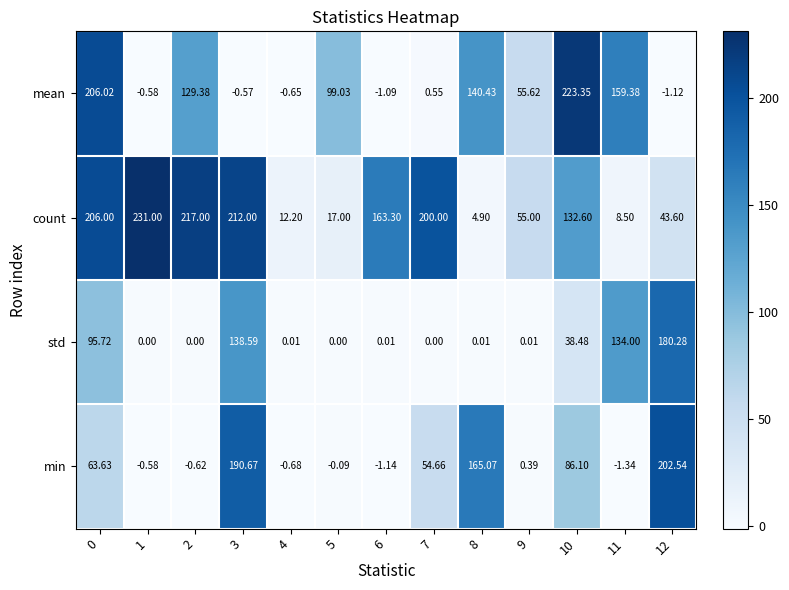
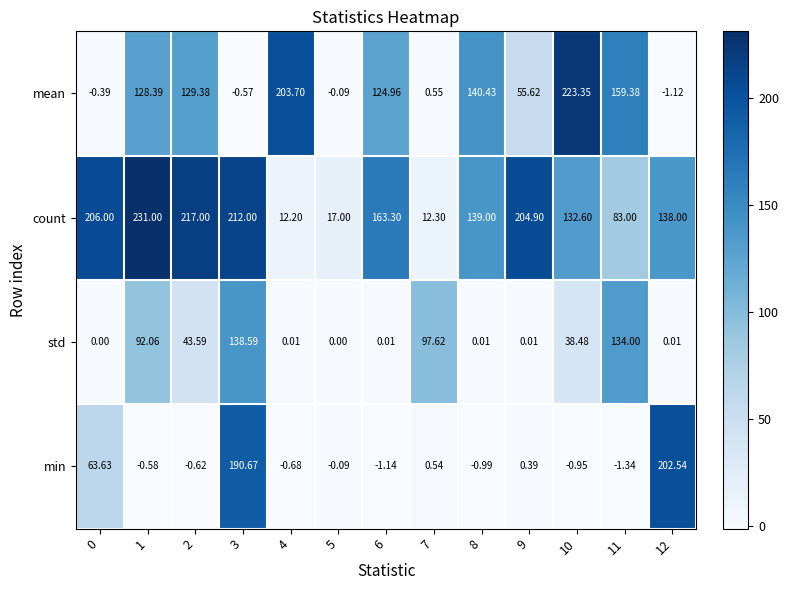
mean, 0: 206.02 -> -0.39
mean, 1: -0.58 -> 128.39
mean, 4: -0.65 -> 203.70
mean, 5: 99.03 -> -0.09
mean, 6: -1.09 -> 124.96
count, 7: 200.00 -> 12.30
count, 8: 4.90 -> 139.00
count, 9: 55.00 -> 204.90
count, 11: 8.50 -> 83.00
count, 12: 43.60 -> 138.00
std, 0: 95.72 -> 0.00
std, 1: 0.00 -> 92.06
std, 2: 0.00 -> 43.59
std, 7: 0.00 -> 97.62
std, 12: 180.28 -> 0.01
min, 7: 54.66 -> 0.54
min, 8: 165.07 -> -0.99
min, 10: 86.10 -> -0.95
